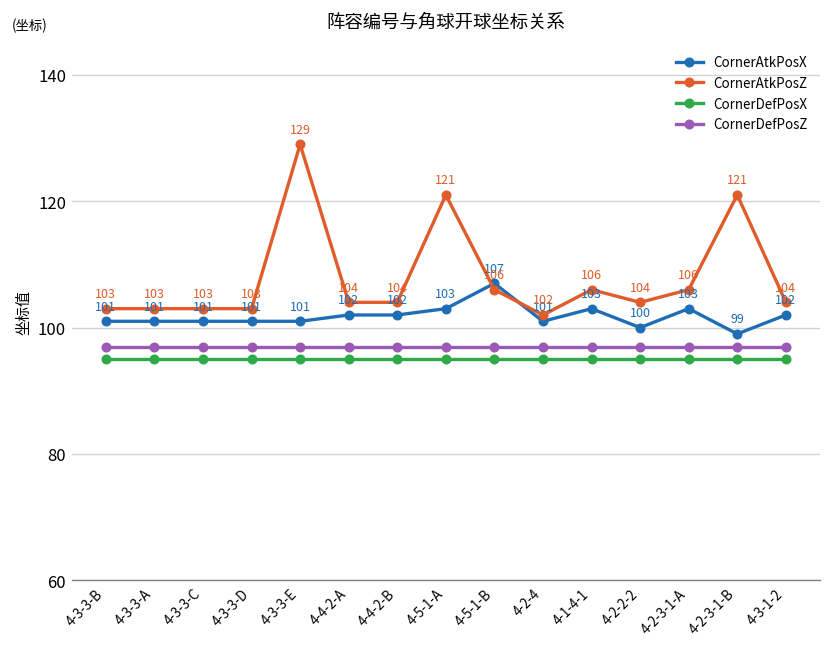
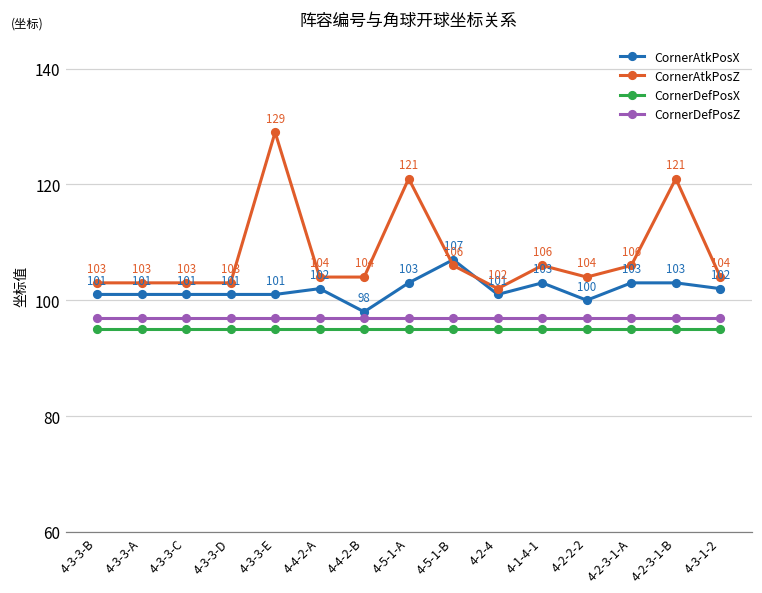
CornerAtkPosX, 4-4-2-B: 102 -> 98
CornerAtkPosX, 4-2-3-1-B: 99 -> 103
